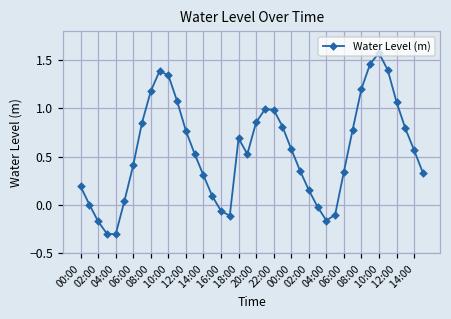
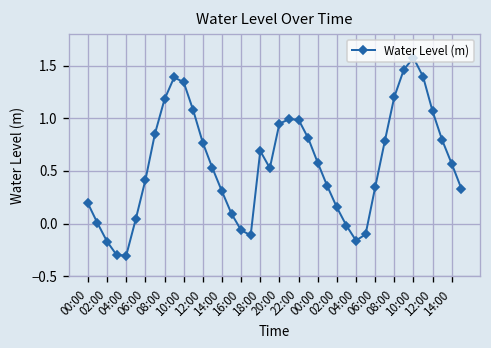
20:00: 0.85 -> 0.95
